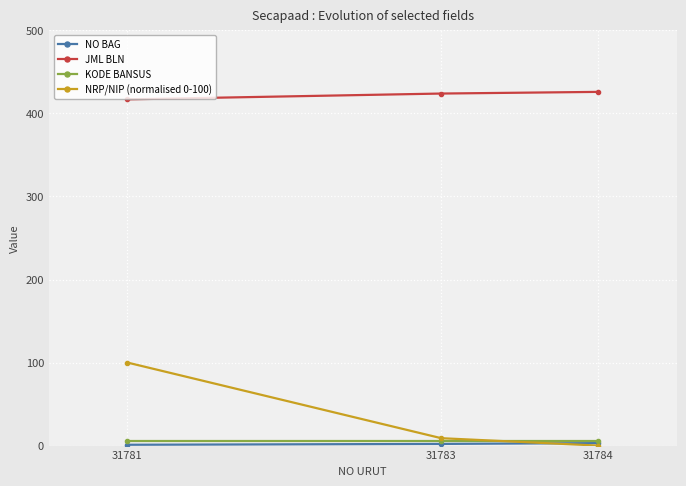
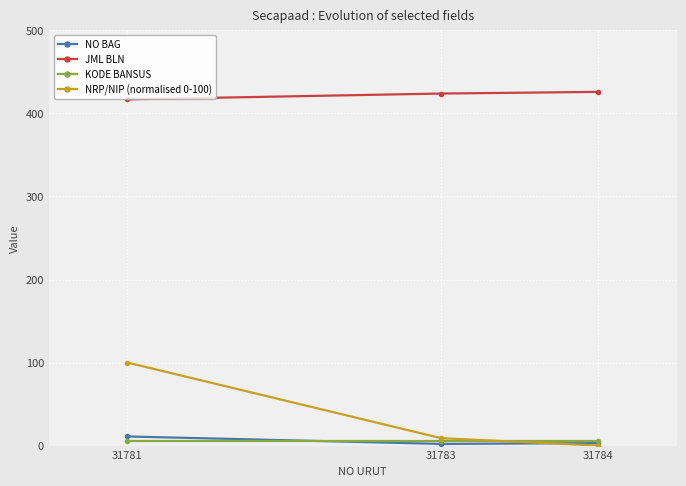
NO BAG, 31781: 0 -> 10
